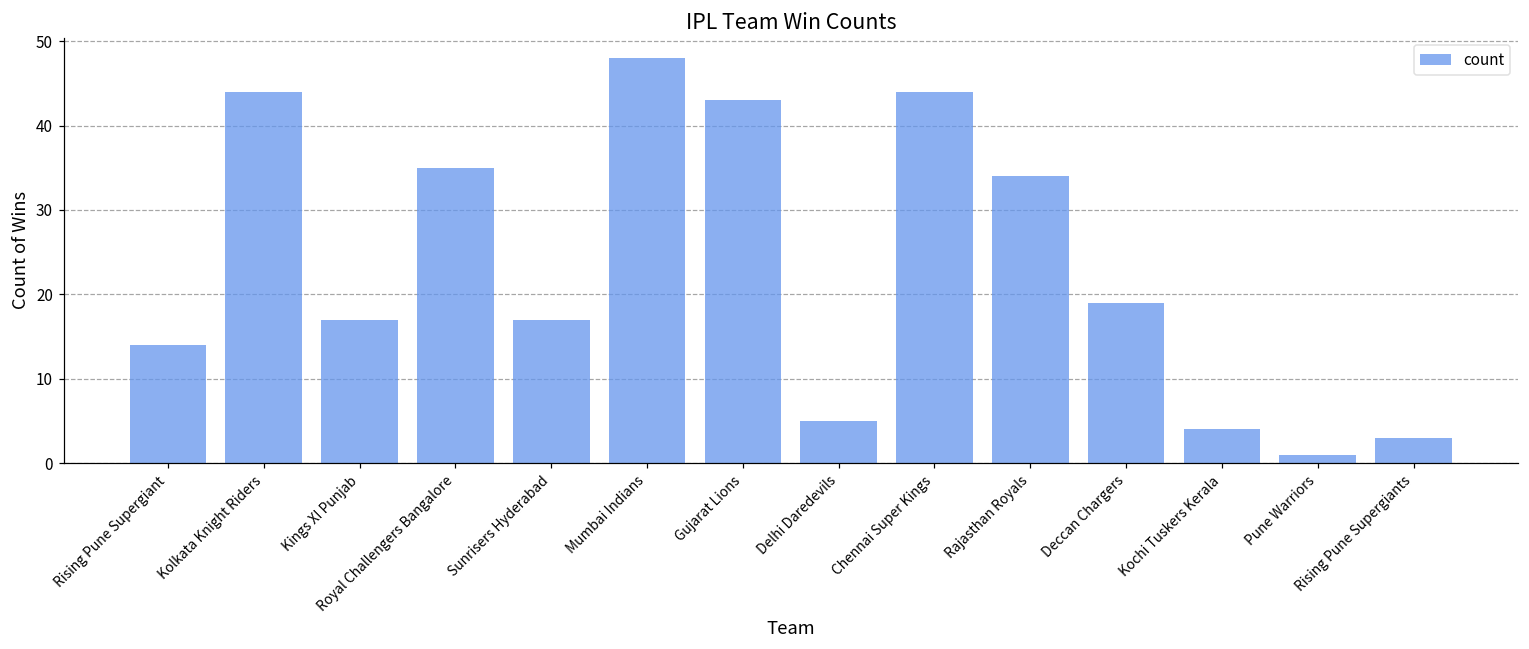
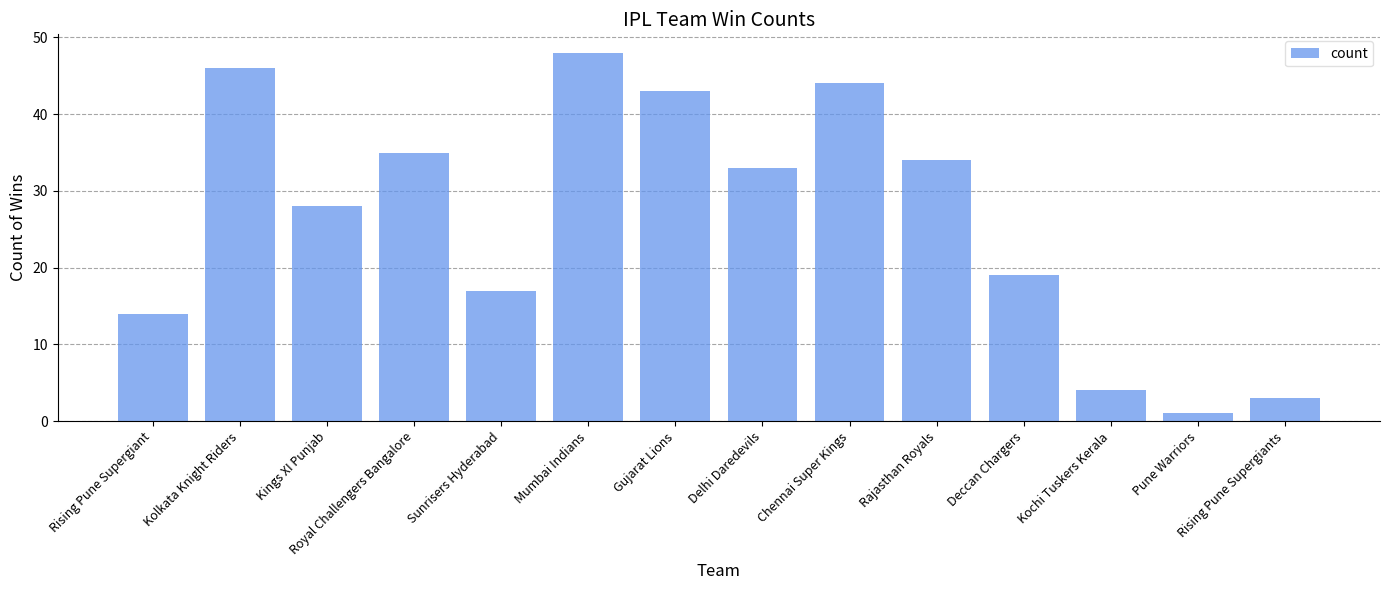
Kolkata Knight Riders: 44 -> 46
Kings XI Punjab: 17 -> 28
Delhi Daredevils: 5 -> 33
